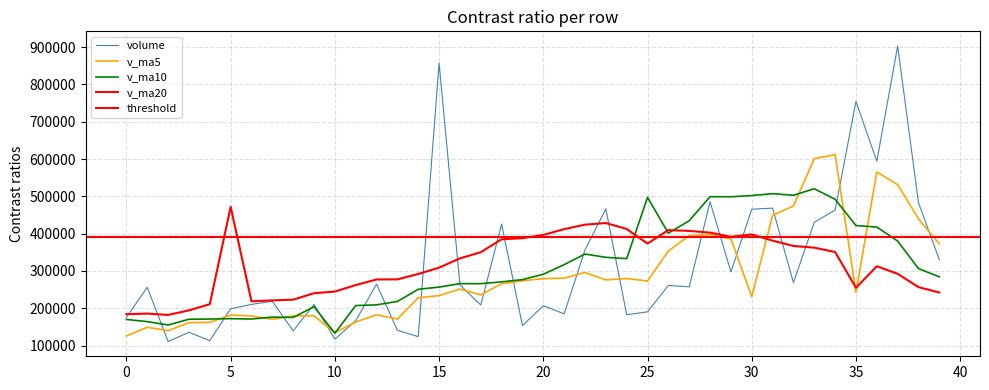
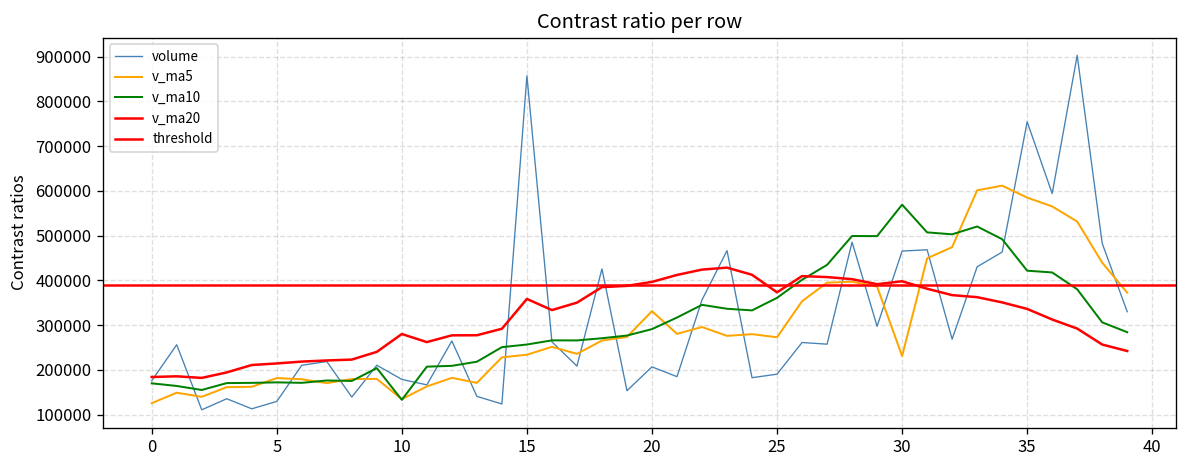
volume, 5: 200000 -> 130000
v_ma20, 5: 470000 -> 210000
volume, 10: 120000 -> 180000
v_ma20, 10: 240000 -> 280000
v_ma20, 15: 310000 -> 360000
v_ma5, 20: 280000 -> 330000
v_ma10, 25: 500000 -> 360000
v_ma10, 30: 500000 -> 570000
v_ma5, 35: 240000 -> 580000
v_ma20, 35: 250000 -> 340000
